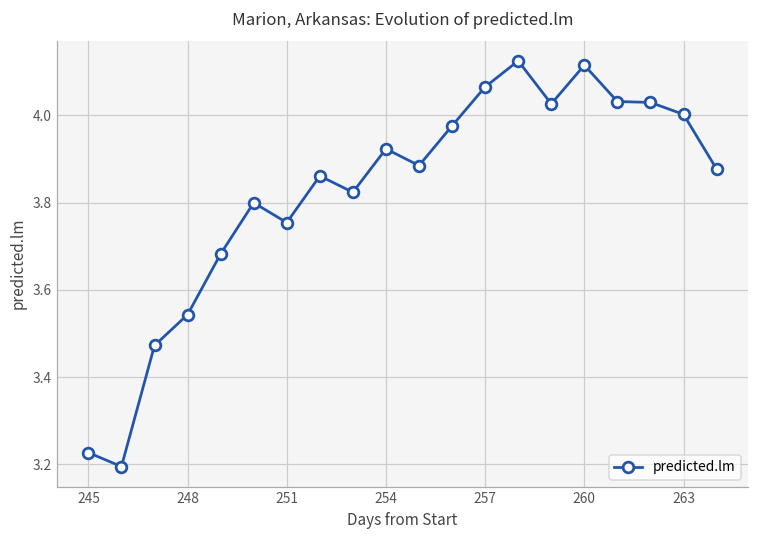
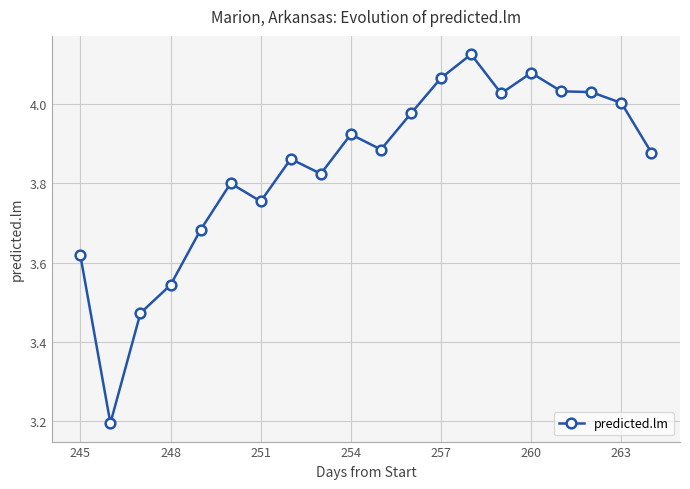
245: 3.23 -> 3.62
260: 4.12 -> 4.08
